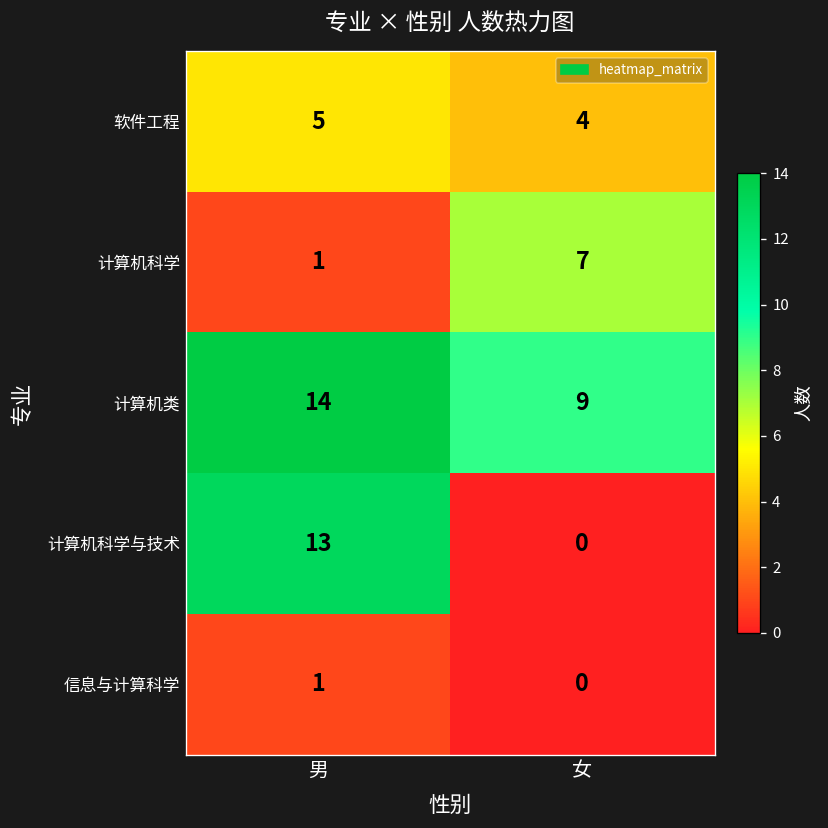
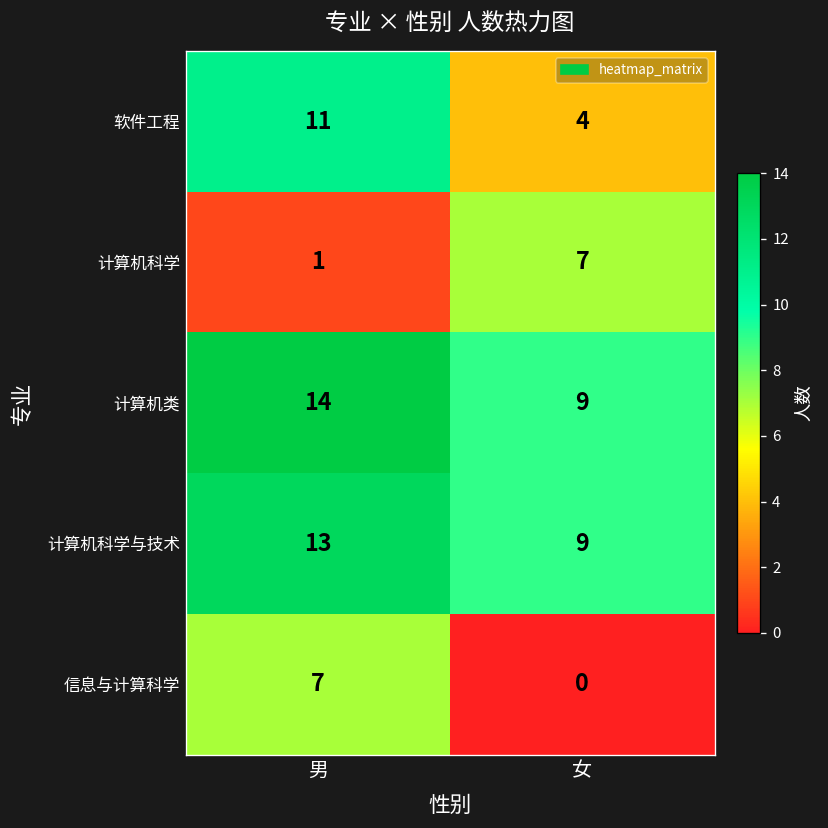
软件工程, 男: 5 -> 11
计算机科学与技术, 女: 0 -> 9
信息与计算科学, 男: 1 -> 7
